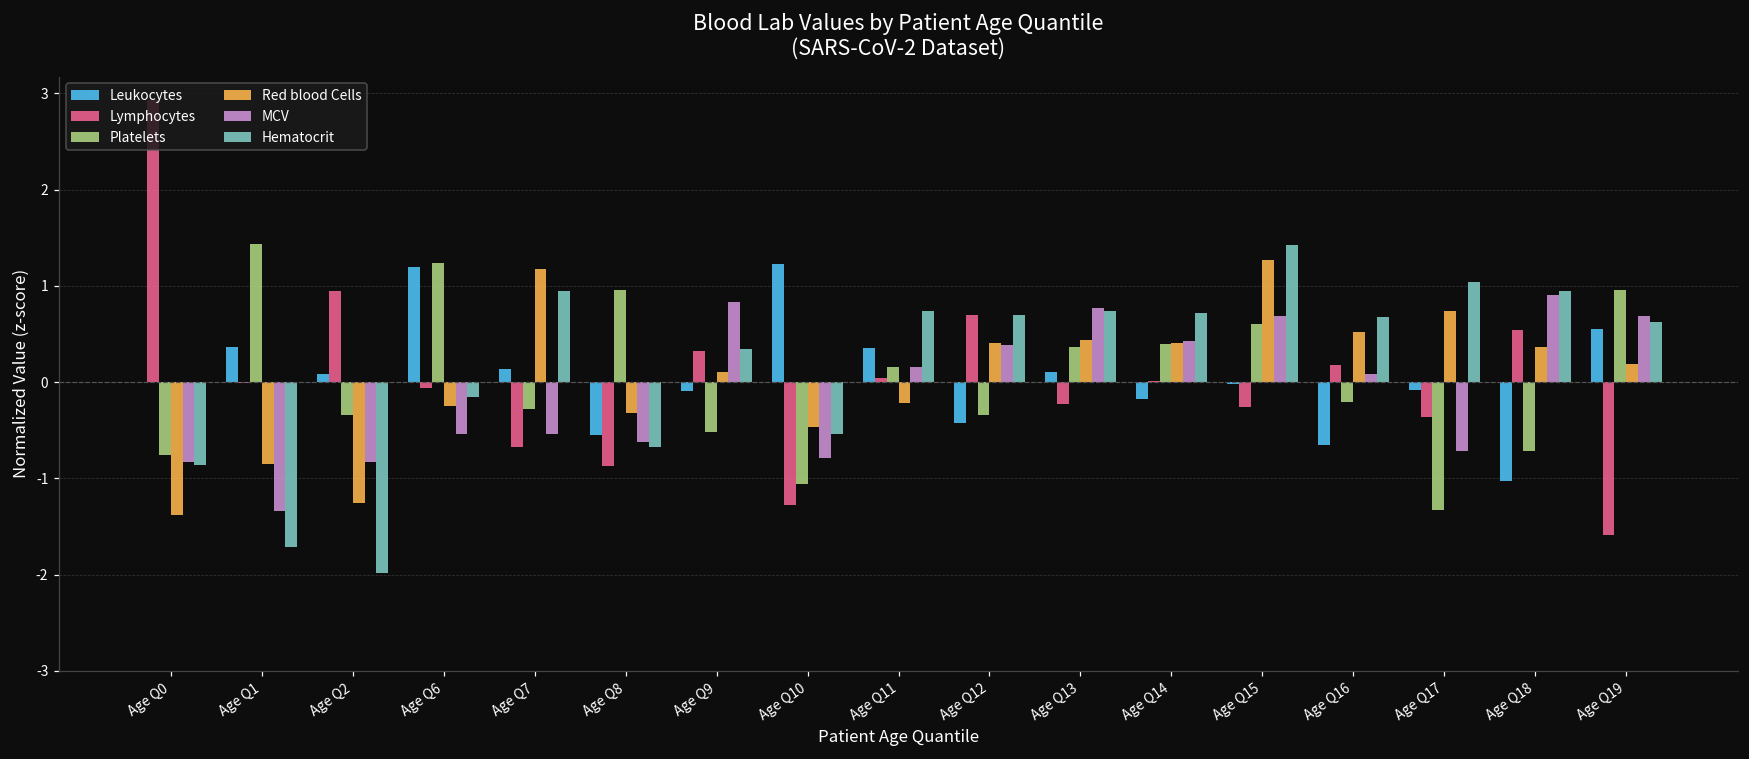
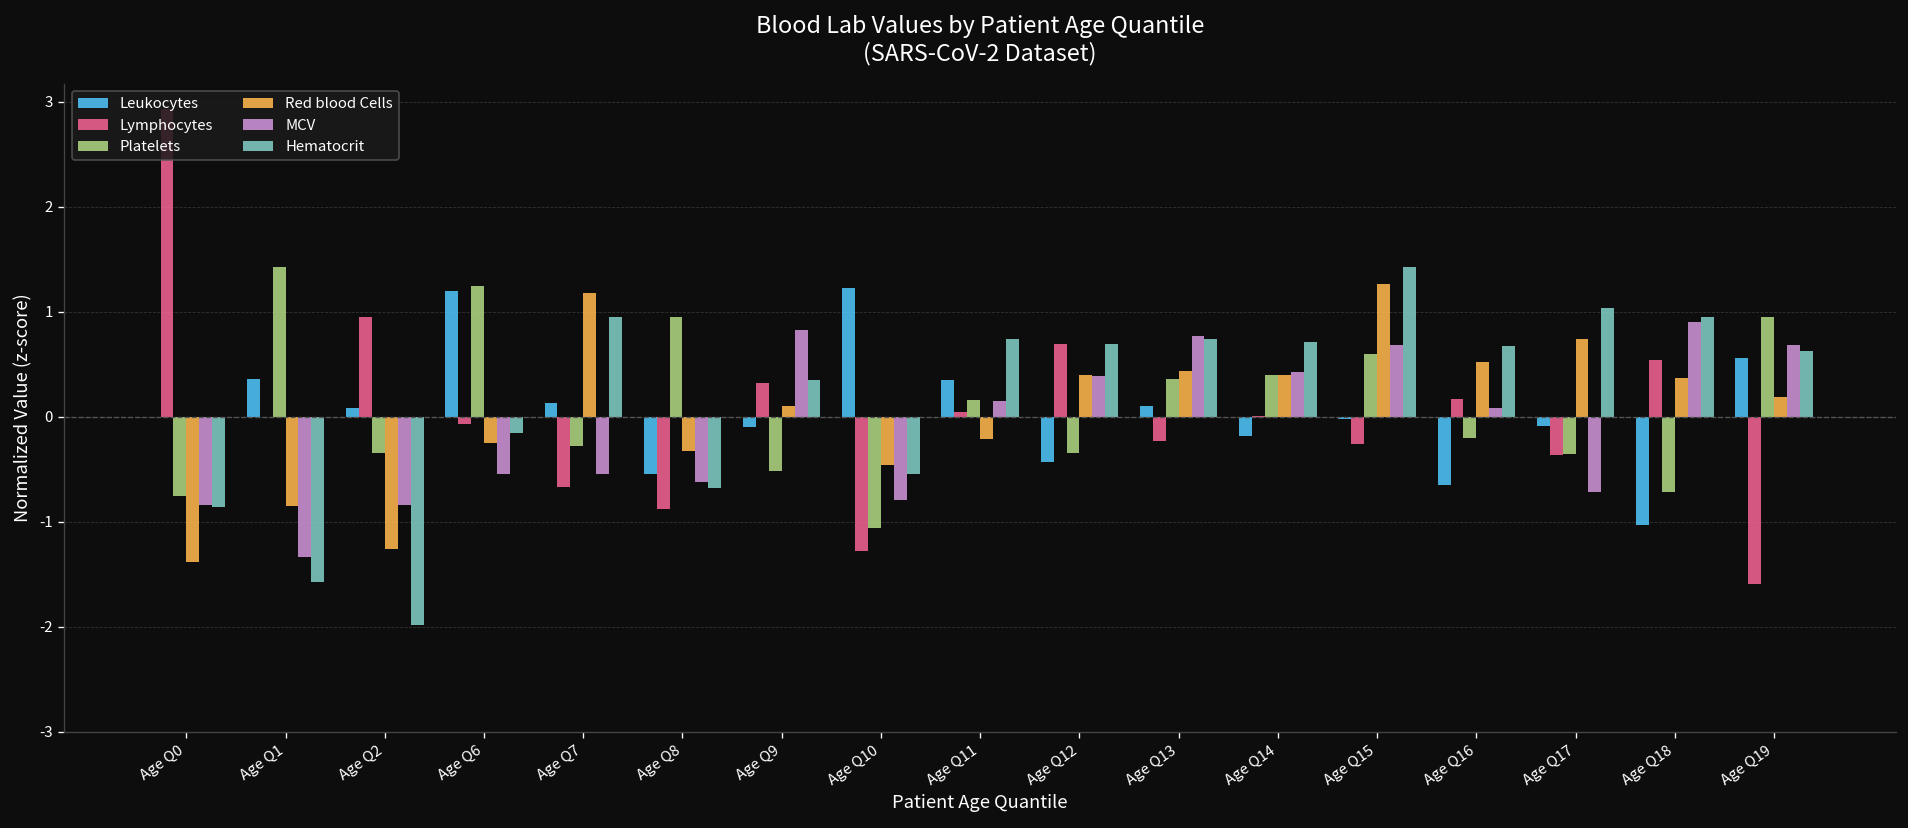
Hematocrit, Age Q1: -1.7 -> -1.6
Platelets, Age Q17: -1.3 -> -0.4
